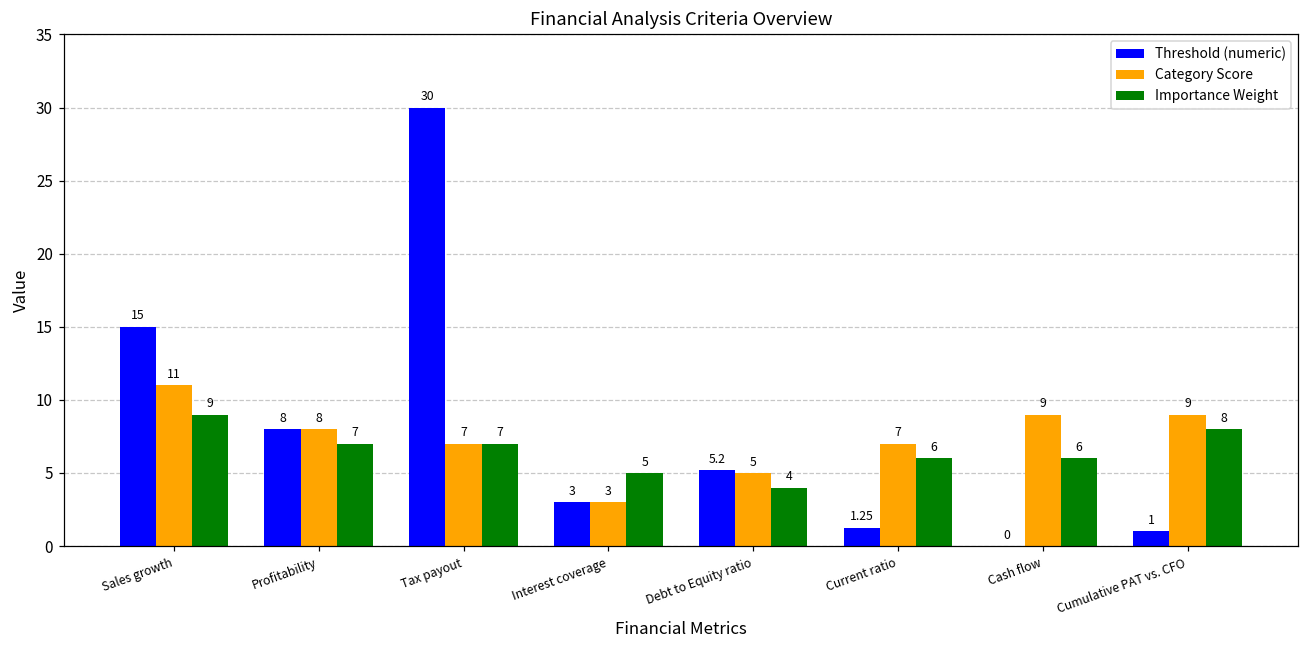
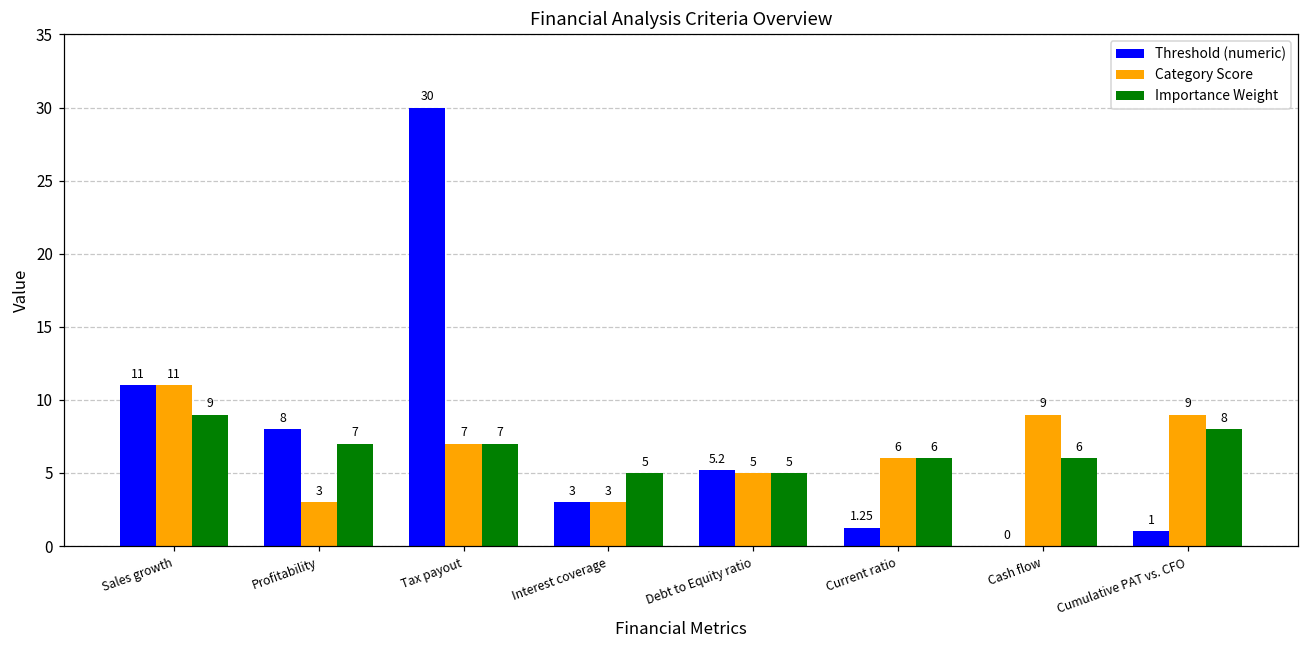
Threshold (numeric), Sales growth: 15 -> 11
Category Score, Profitability: 8 -> 3
Importance Weight, Debt to Equity ratio: 4 -> 5
Category Score, Current ratio: 7 -> 6
